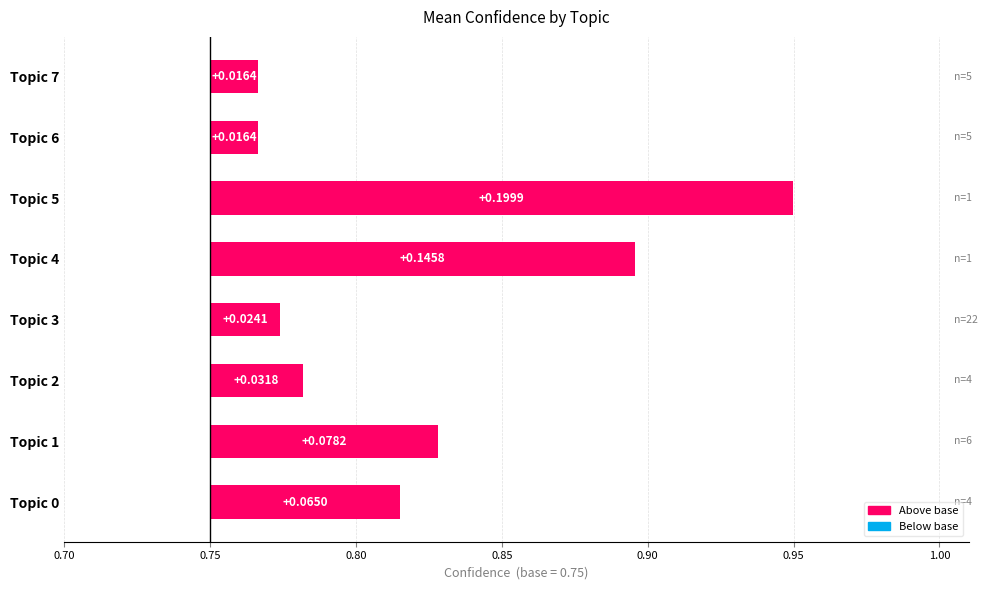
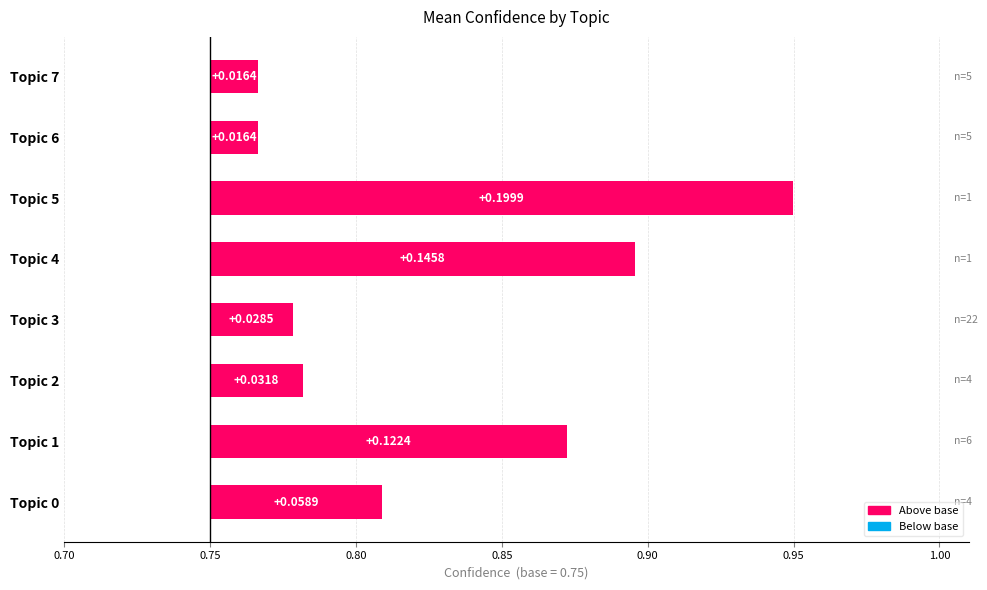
Topic 3: +0.0241 -> +0.0285
Topic 1: +0.0782 -> +0.1224
Topic 0: +0.0650 -> +0.0589
